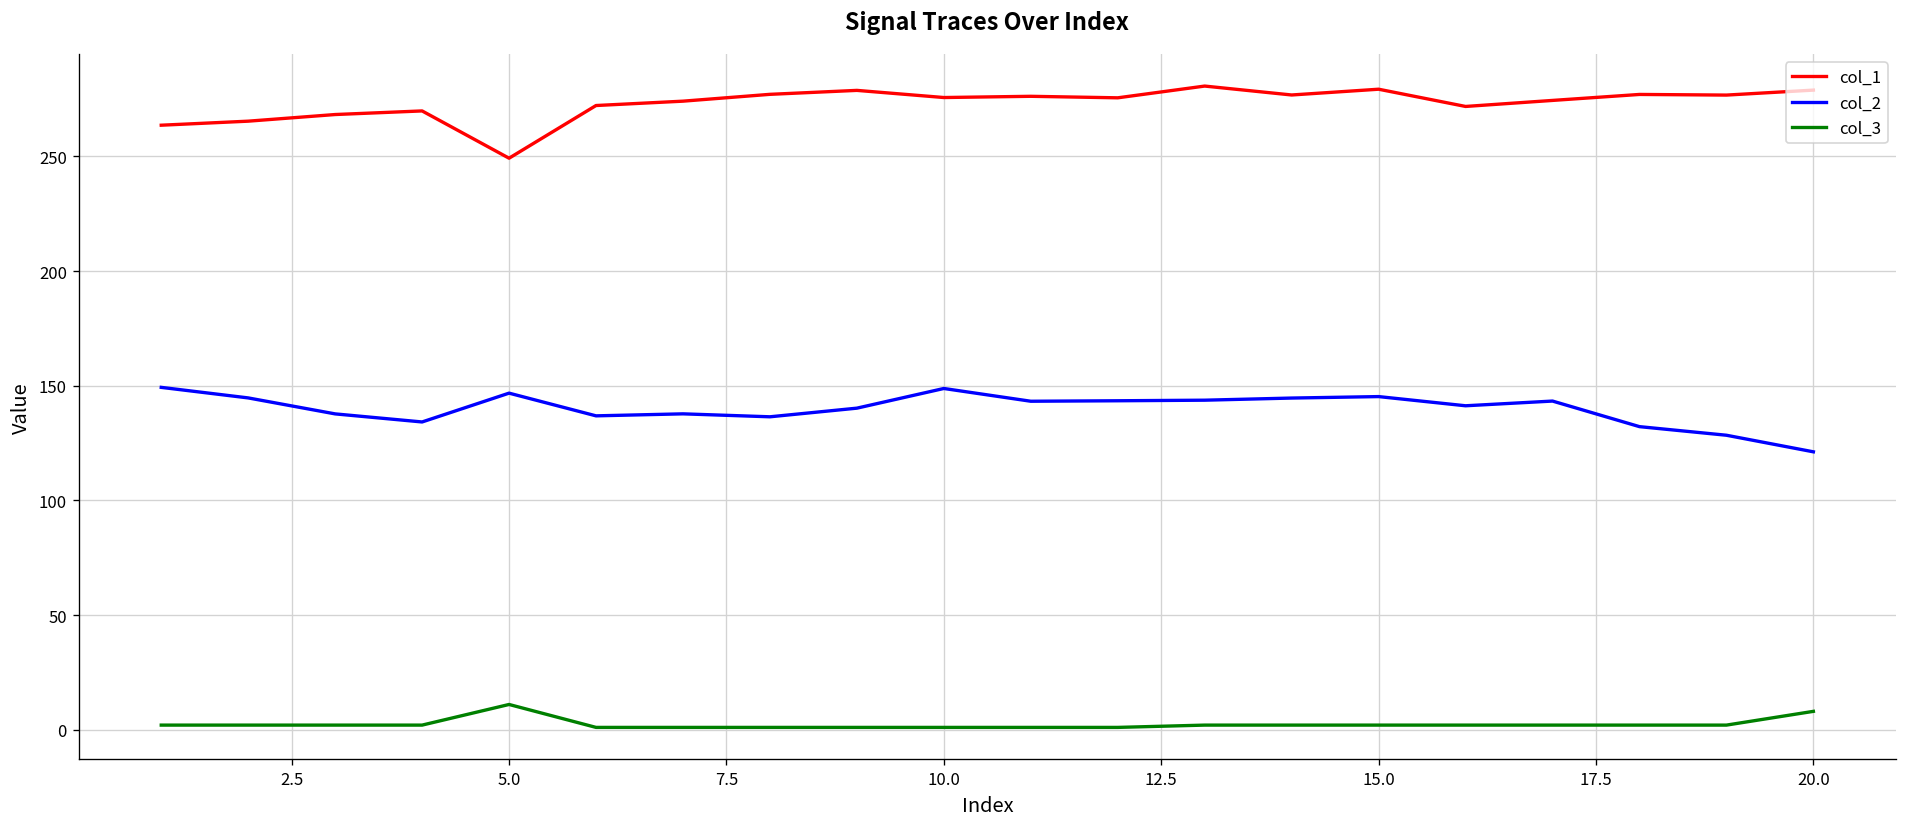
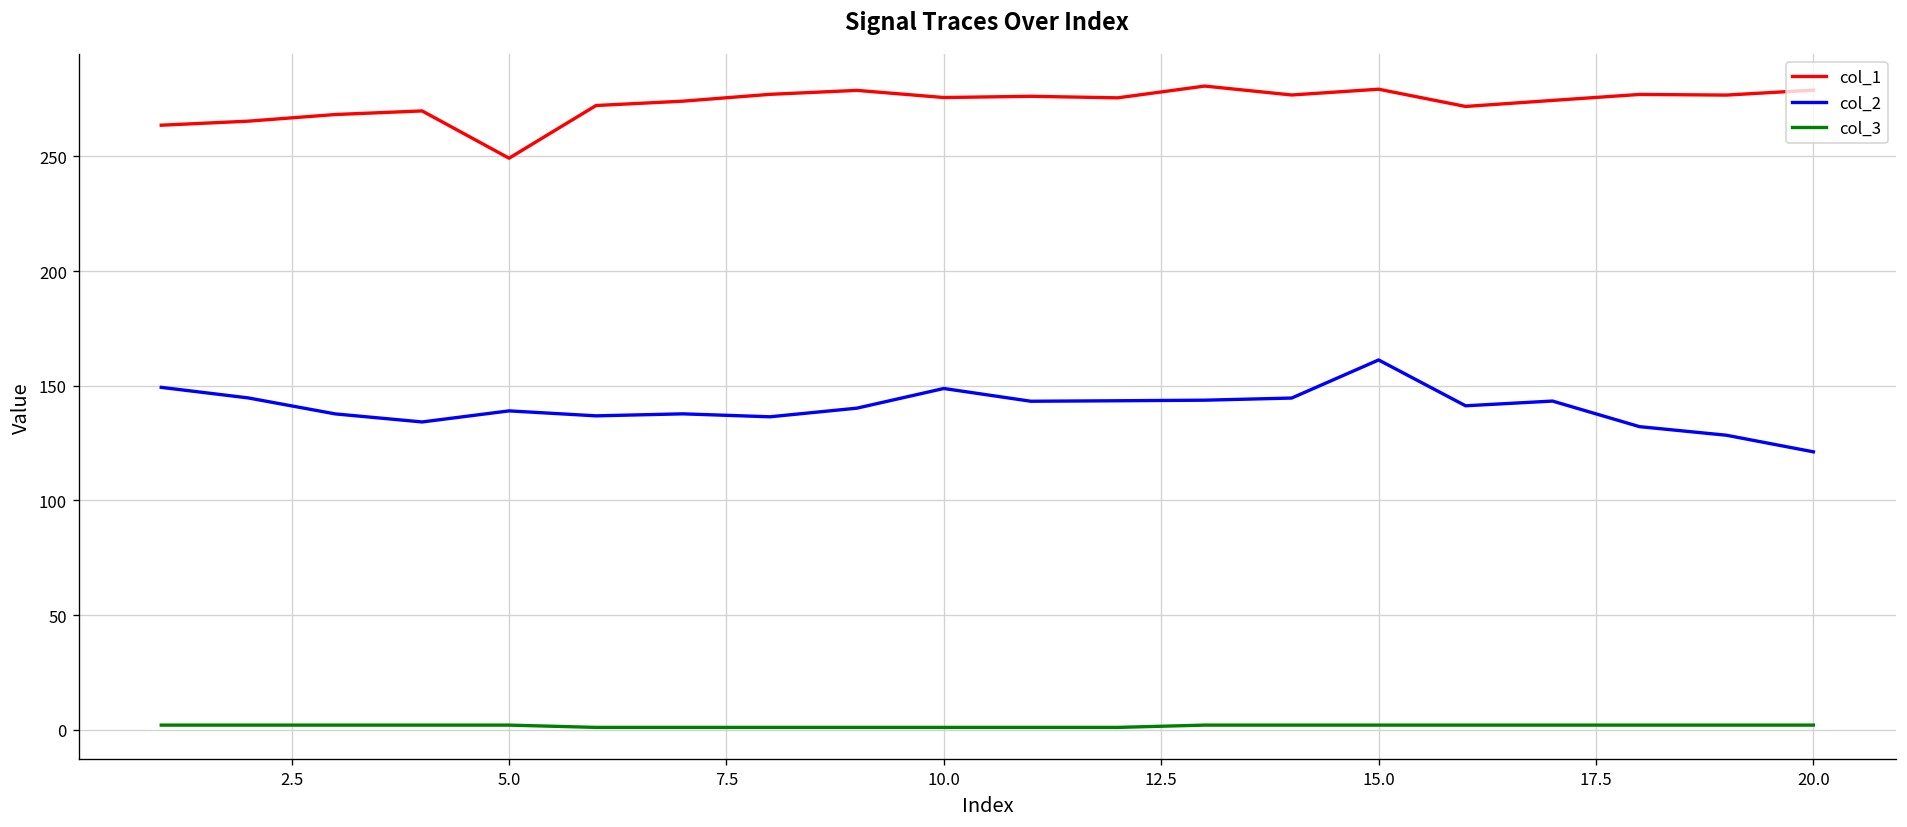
col_2, 5.0: 147 -> 139
col_3, 5.0: 11 -> 2
col_2, 15.0: 145 -> 161
col_3, 20.0: 8 -> 2
